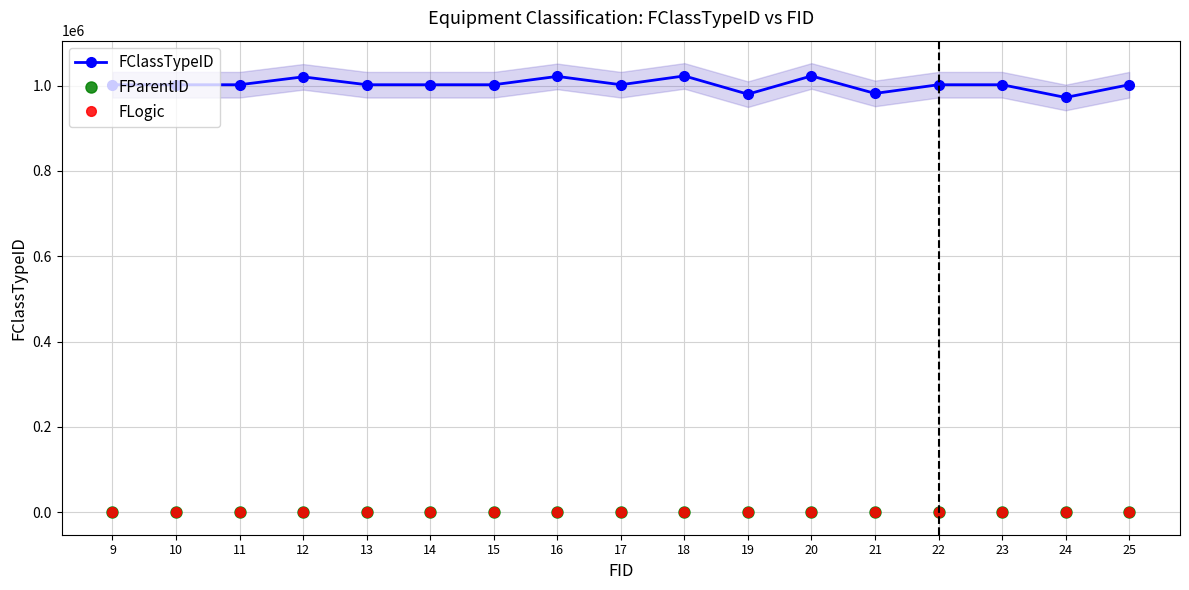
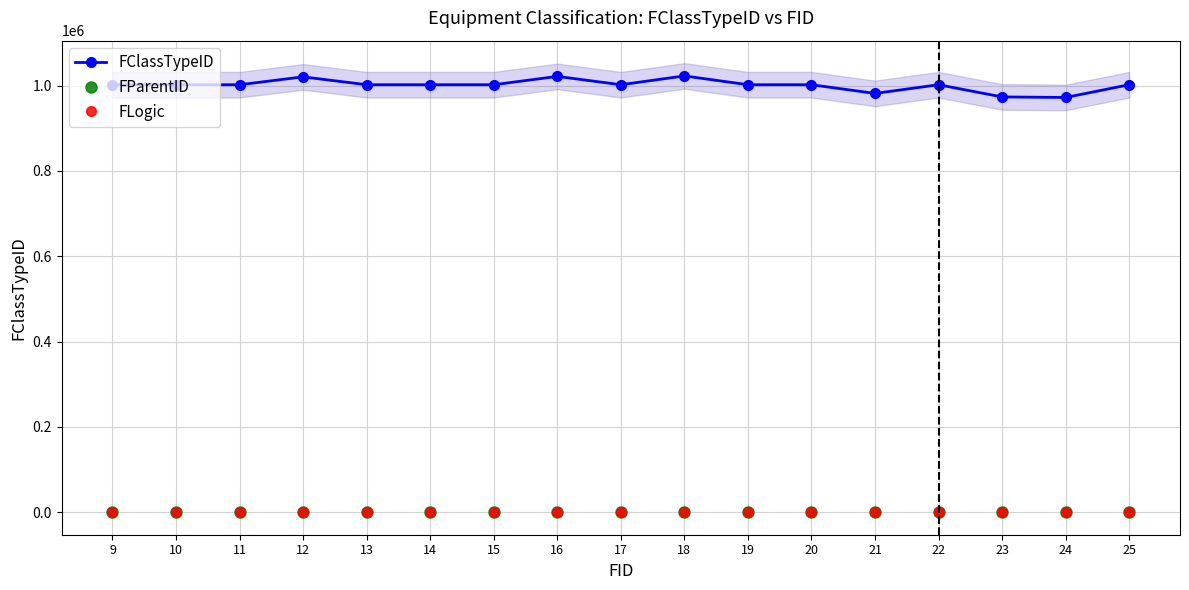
FClassTypeID, 19: 980000 -> 1000000
FClassTypeID, 20: 1020000 -> 1000000
FClassTypeID, 23: 1000000 -> 970000
